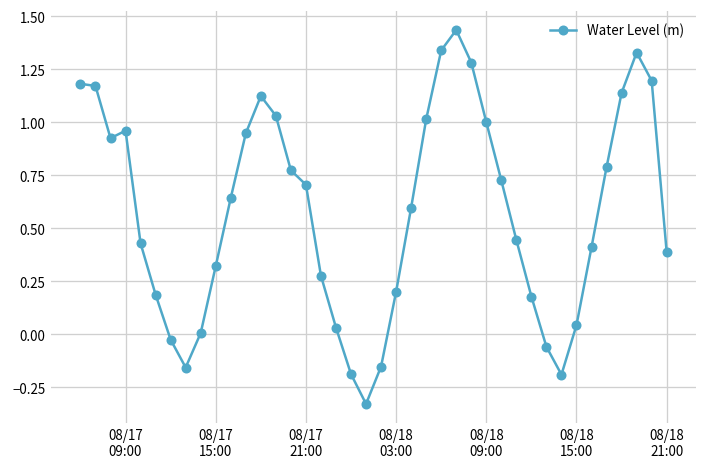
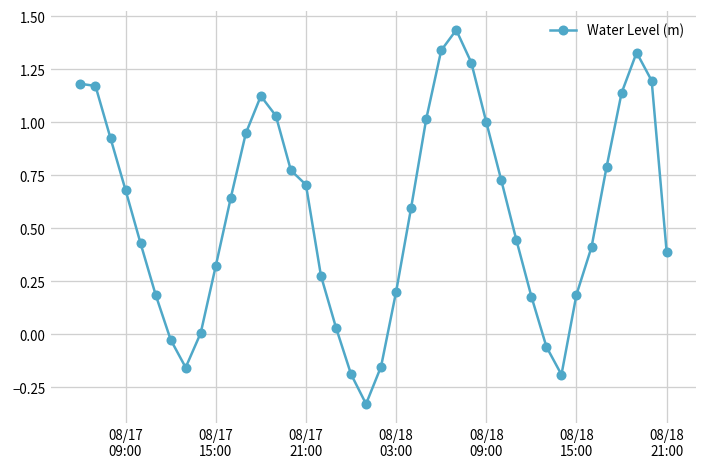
08/17 09:00: 0.96 -> 0.68
08/18 15:00: 0.04 -> 0.19
